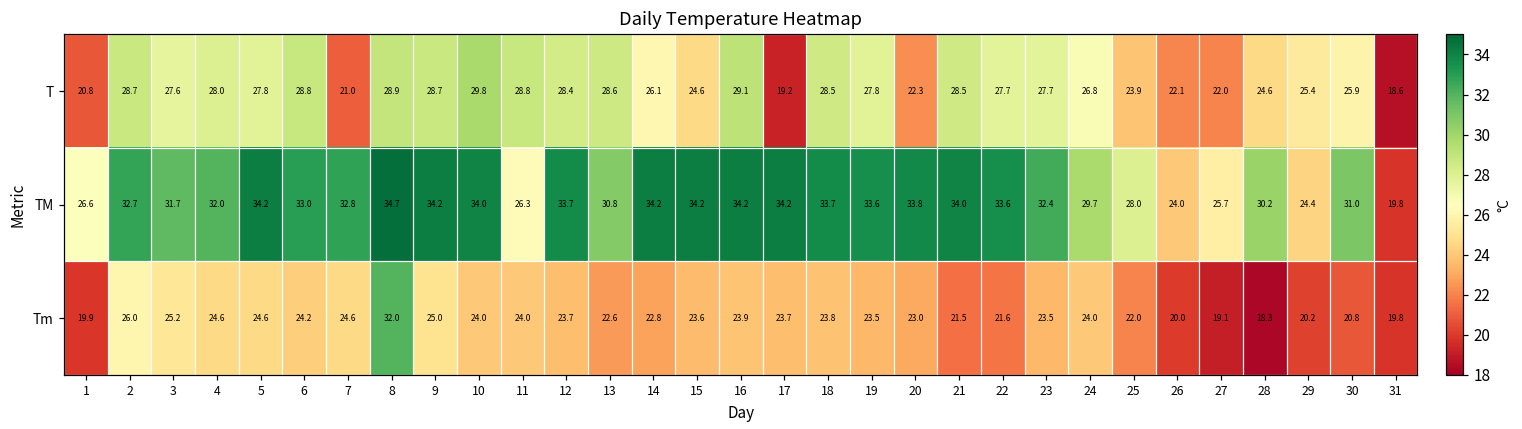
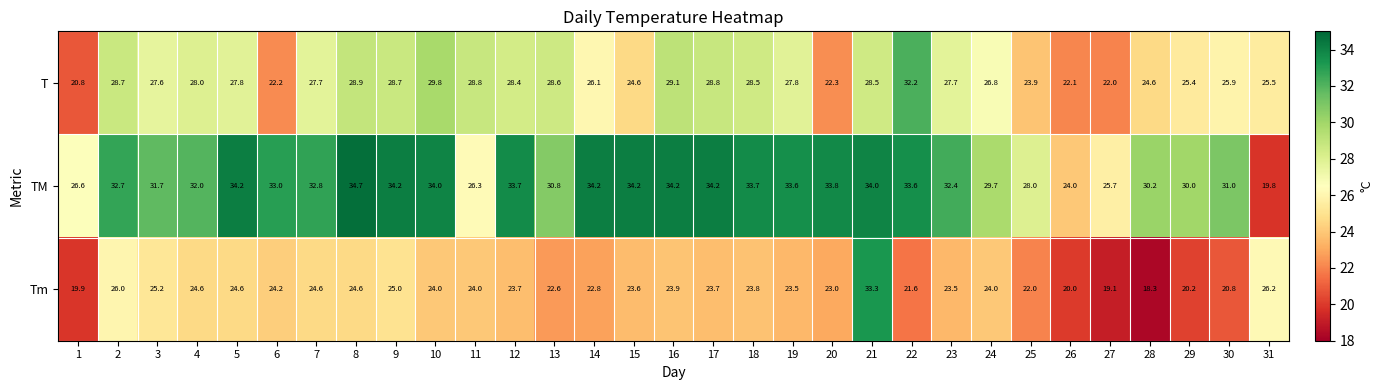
T, 6: 28.8 -> 22.2
T, 7: 21.0 -> 27.7
T, 17: 19.2 -> 28.8
T, 22: 27.7 -> 32.2
T, 31: 18.6 -> 25.5
TM, 29: 24.4 -> 30.0
Tm, 8: 32.0 -> 24.6
Tm, 21: 21.5 -> 33.3
Tm, 31: 19.8 -> 26.2
